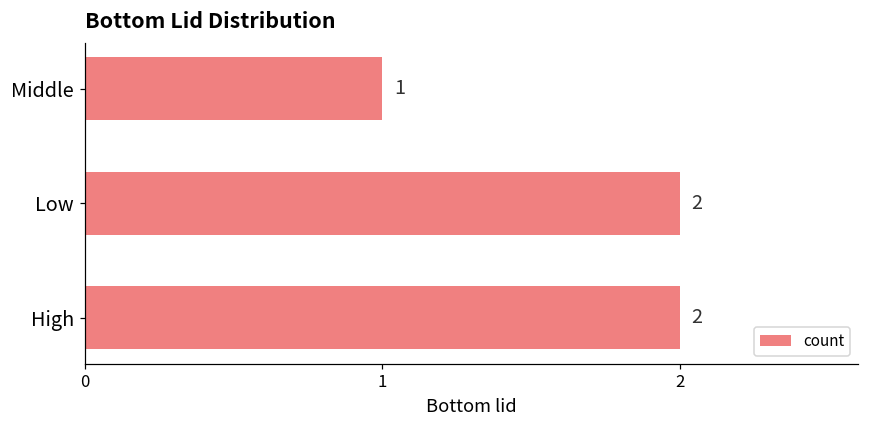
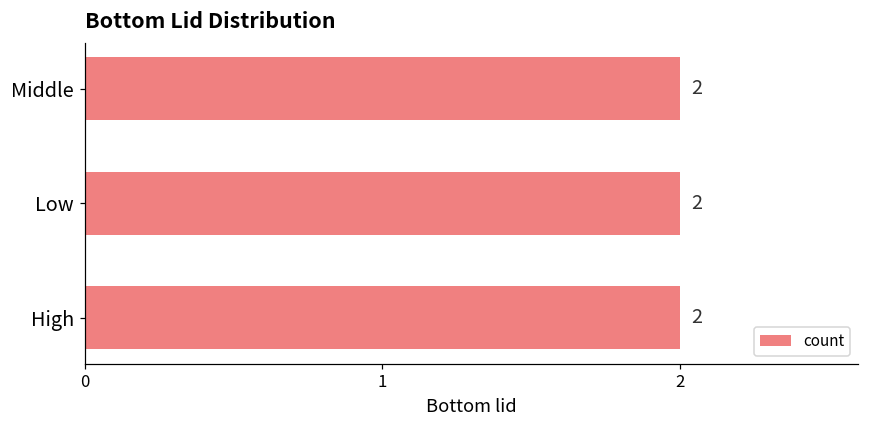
Middle: 1 -> 2
